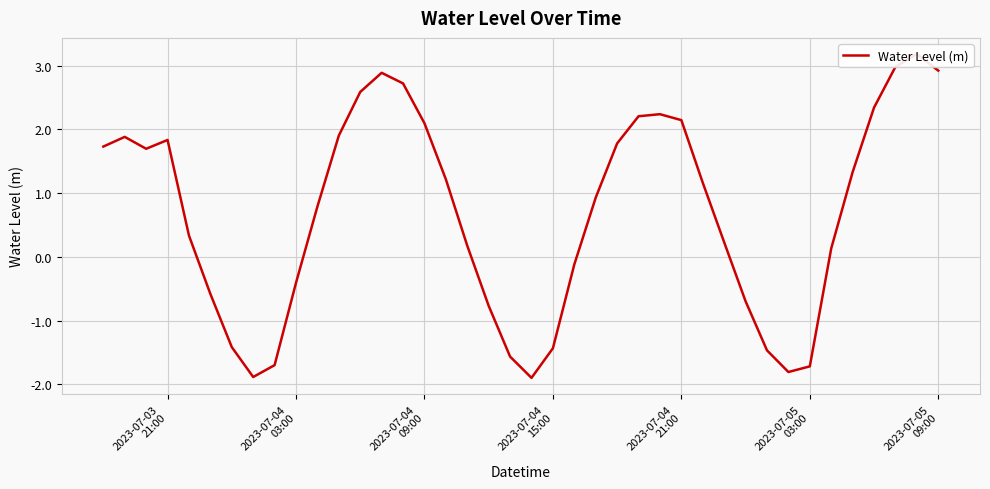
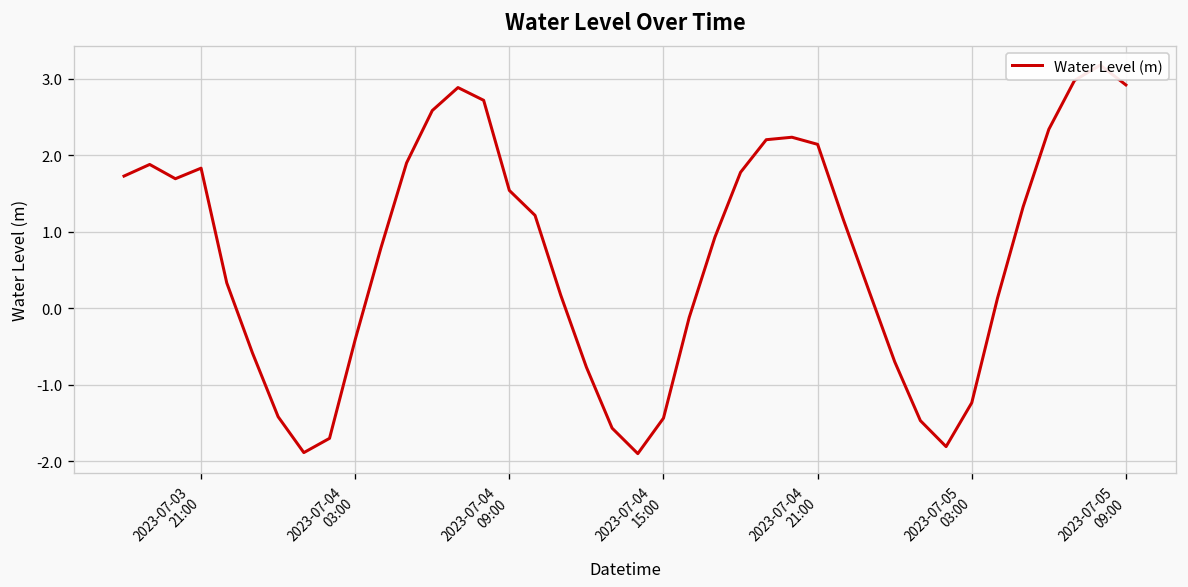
2023-07-04 09:00: 2.1 -> 1.5
2023-07-05 03:00: -1.7 -> -1.2
